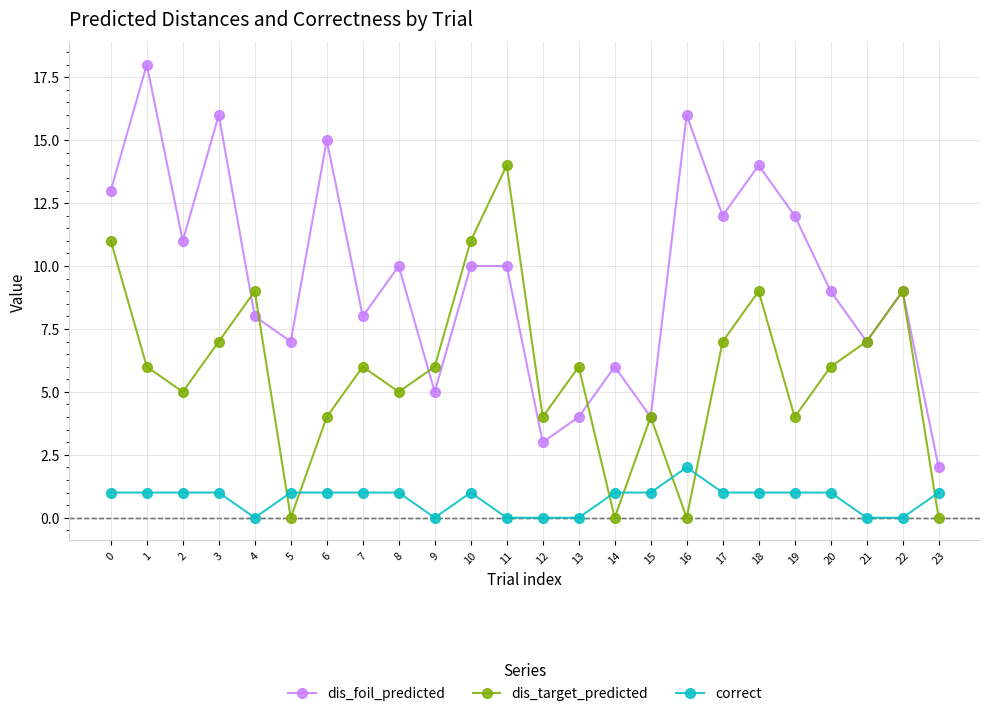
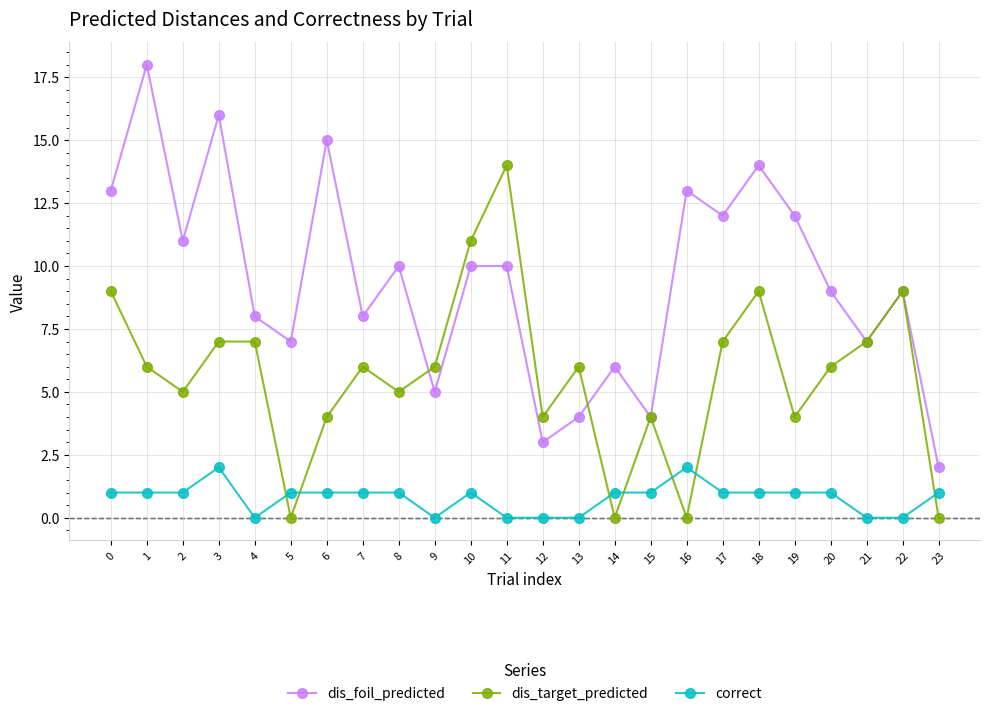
dis_target_predicted, 0: 11 -> 9
correct, 3: 1 -> 2
dis_target_predicted, 4: 9 -> 7
dis_foil_predicted, 16: 16 -> 13
